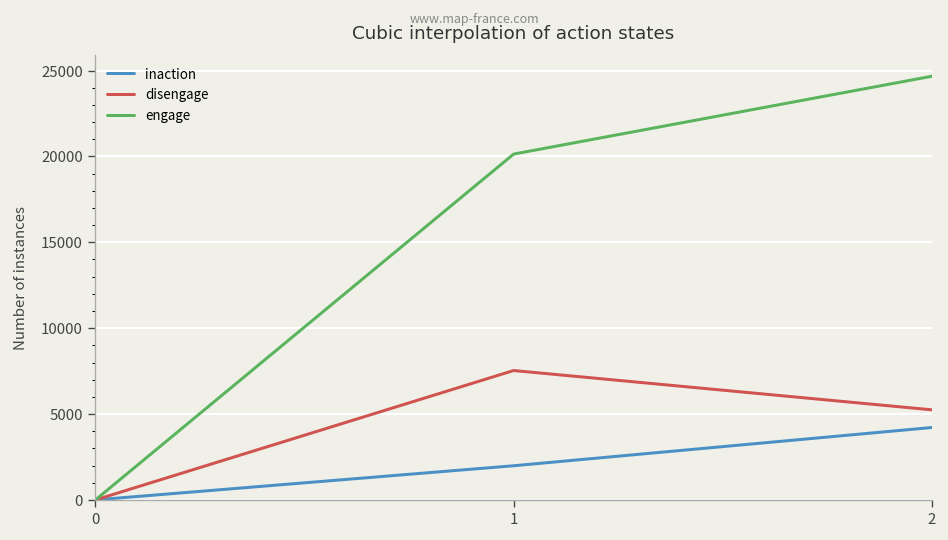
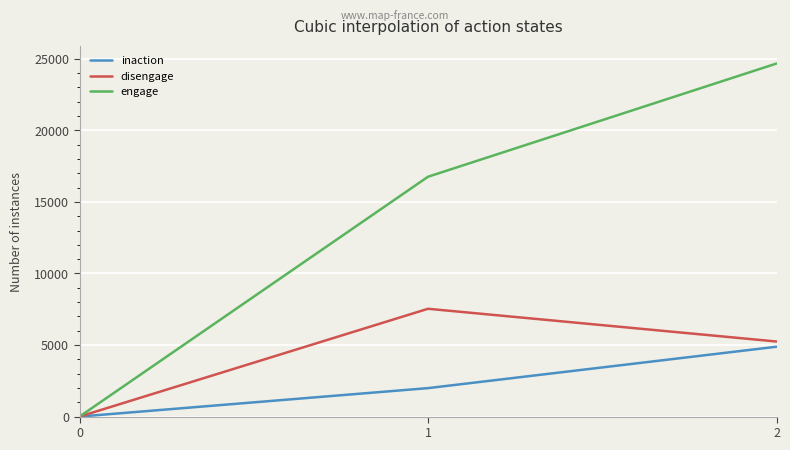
engage, 1: 20100 -> 16800
inaction, 2: 4200 -> 4900
